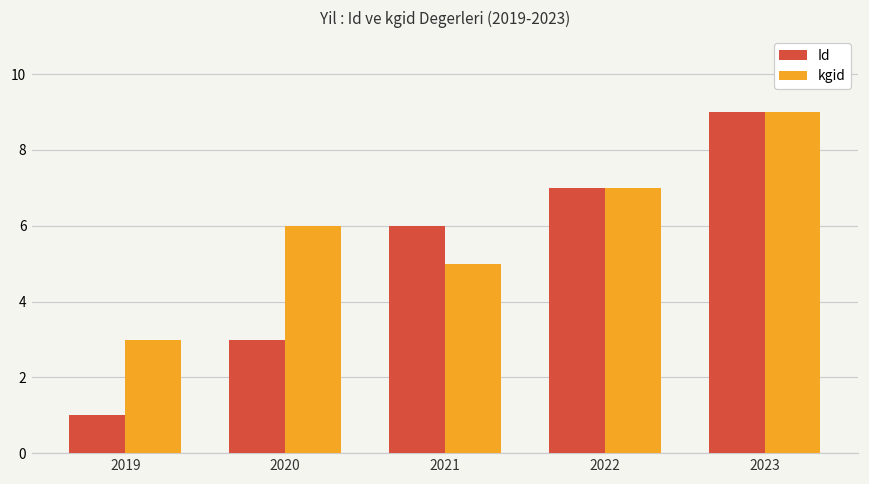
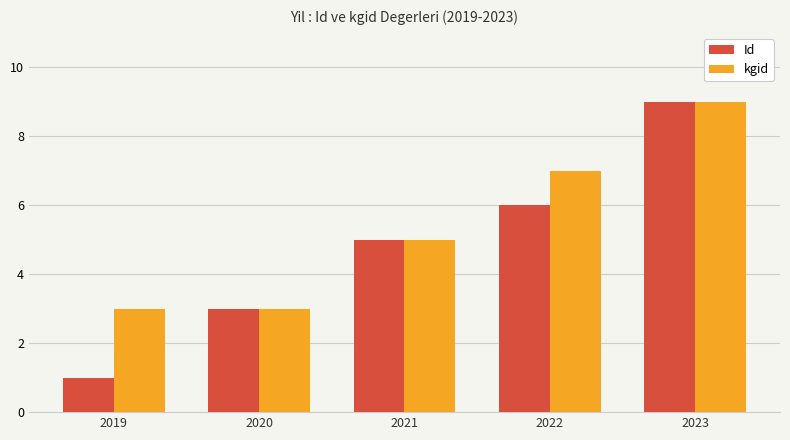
kgid, 2020: 6 -> 3
Id, 2021: 6 -> 5
Id, 2022: 7 -> 6
